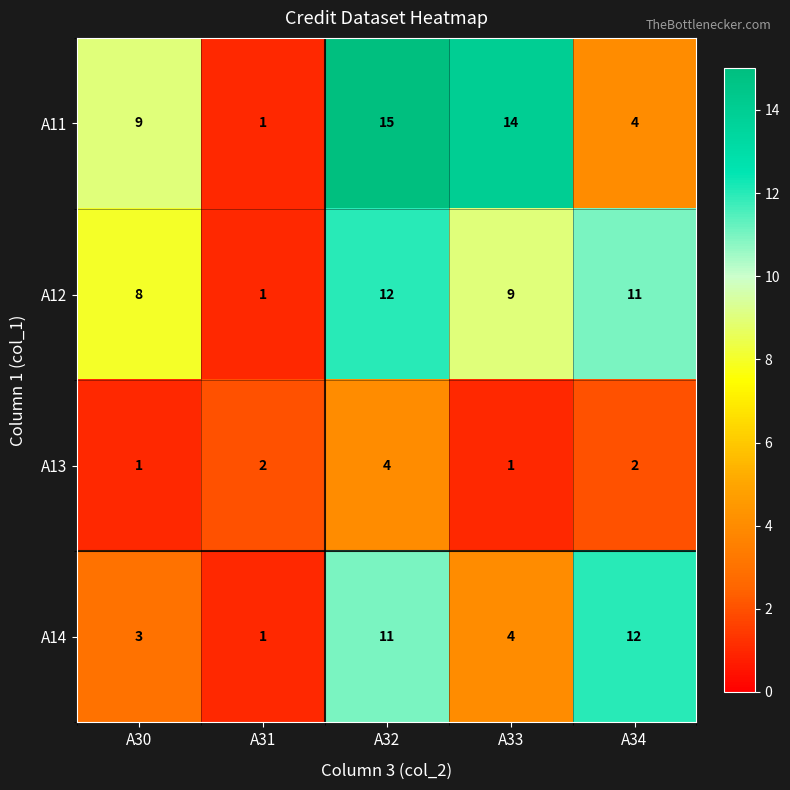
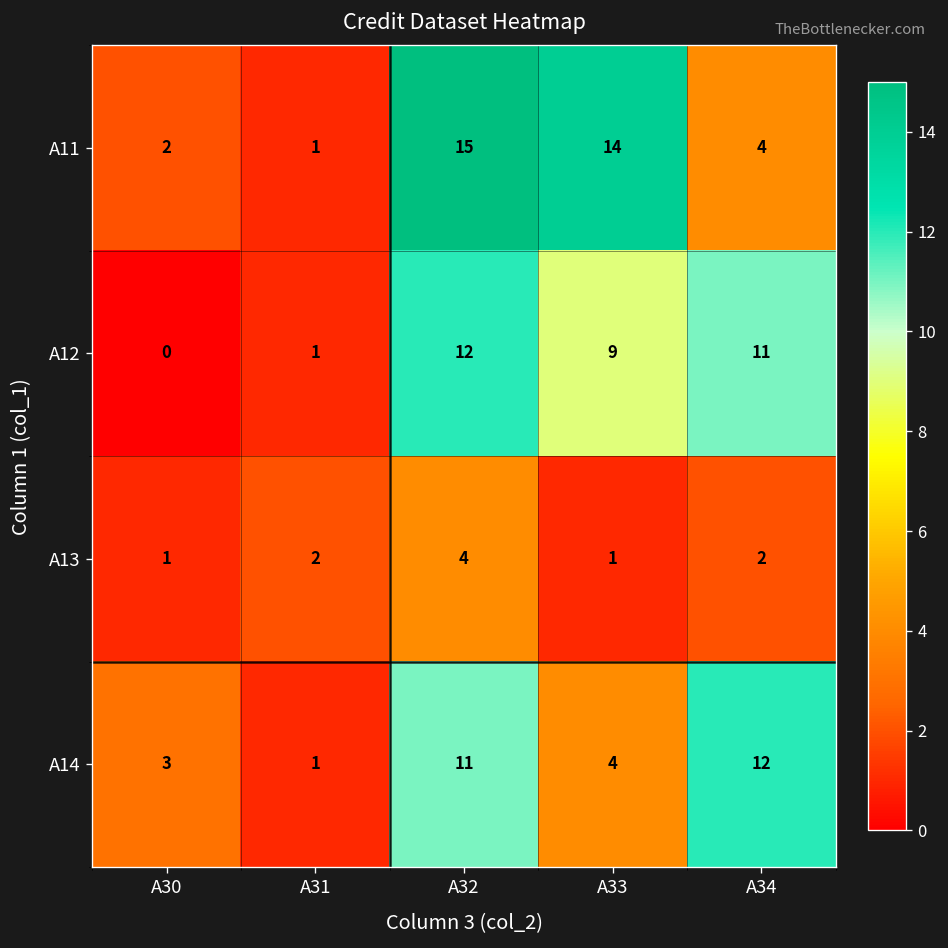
A11, A30: 9 -> 2
A12, A30: 8 -> 0
